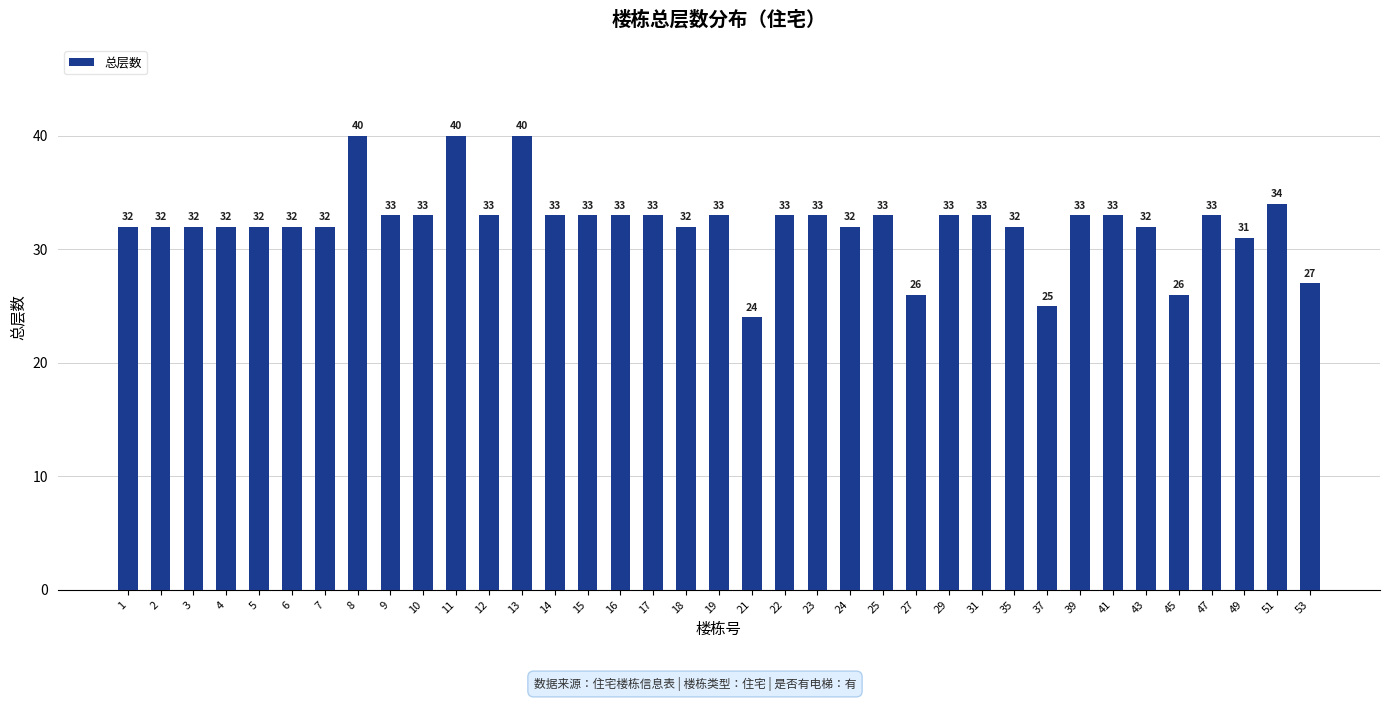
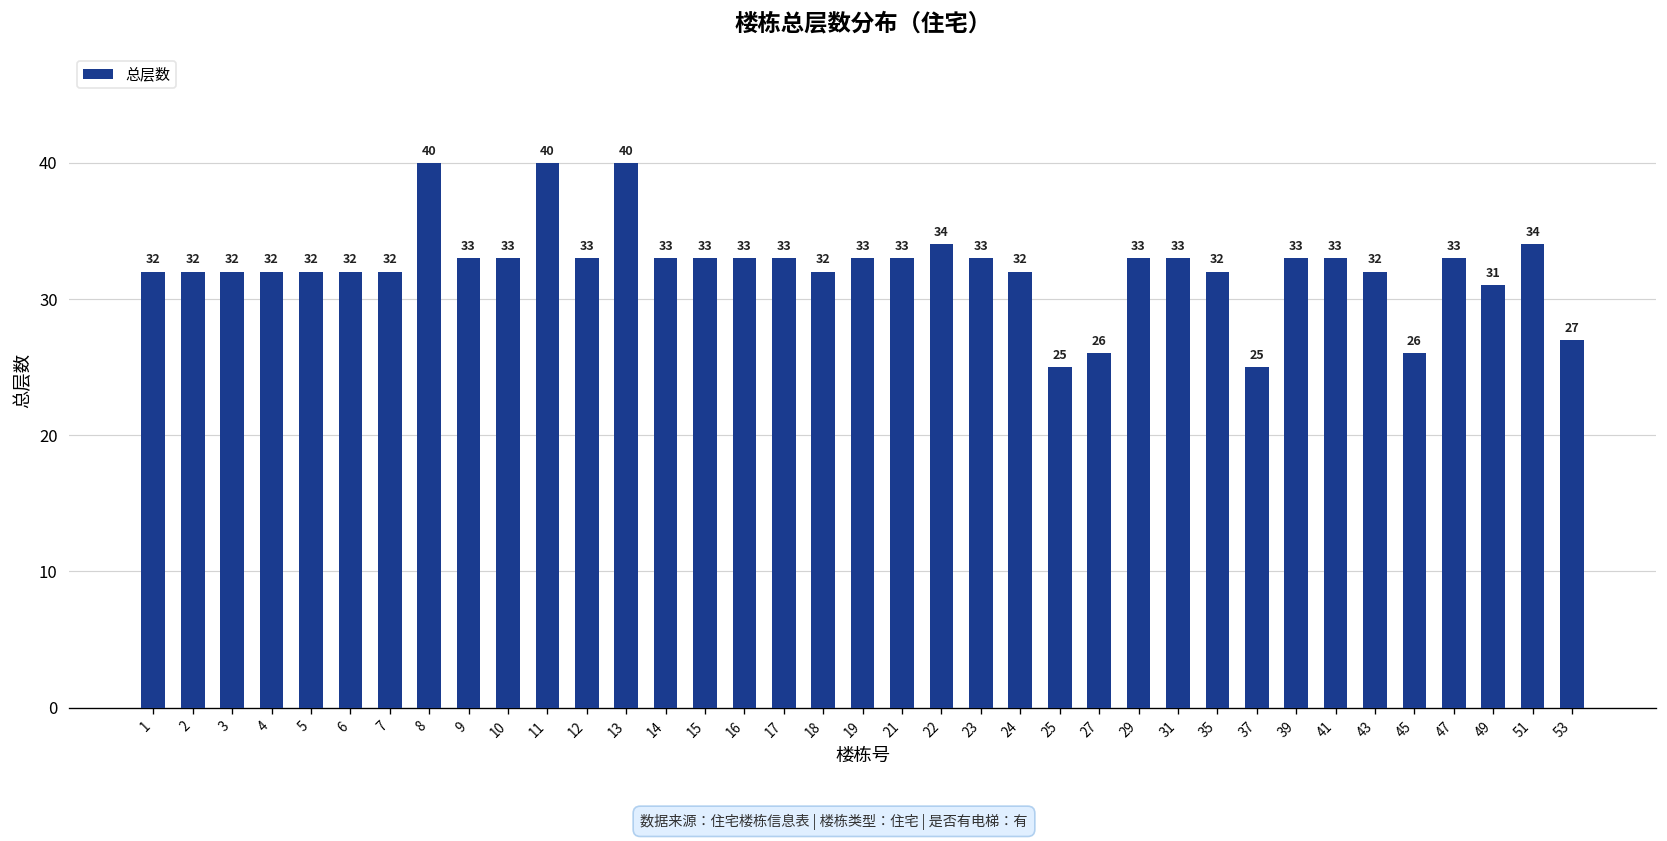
21: 24 -> 33
22: 33 -> 34
25: 33 -> 25
